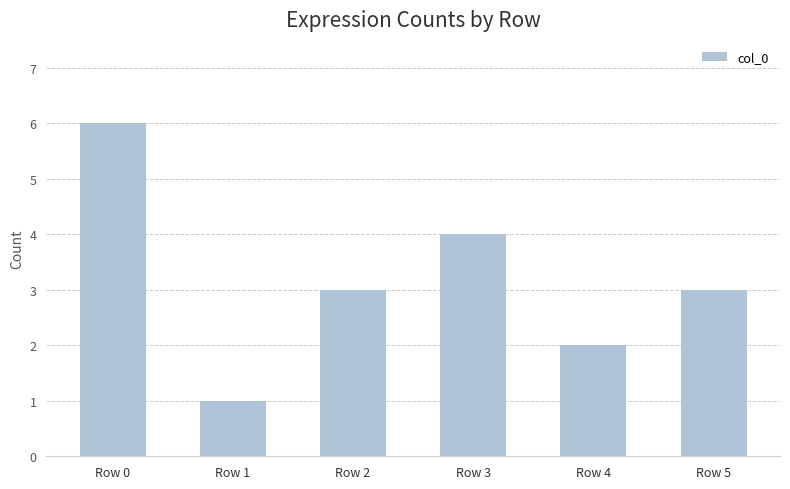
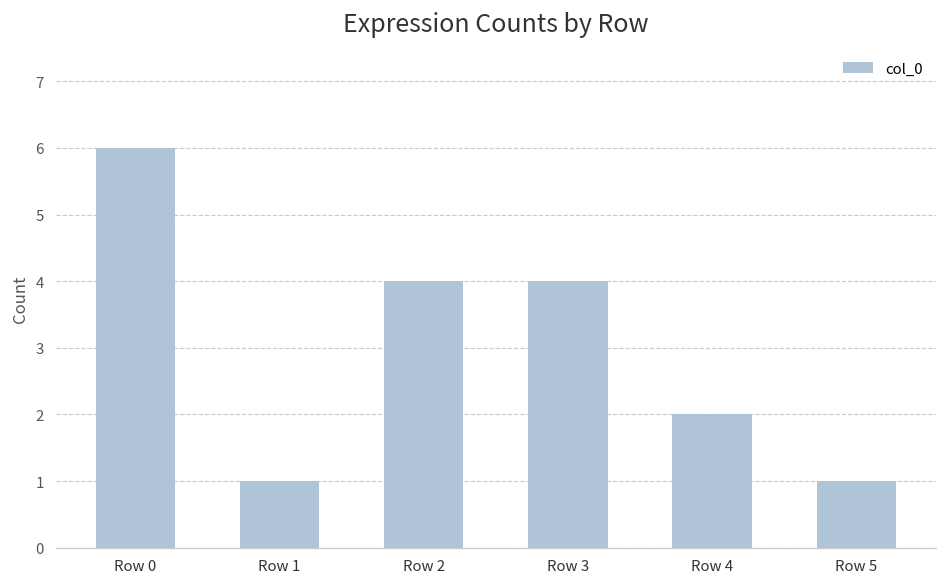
Row 2: 3 -> 4
Row 5: 3 -> 1
